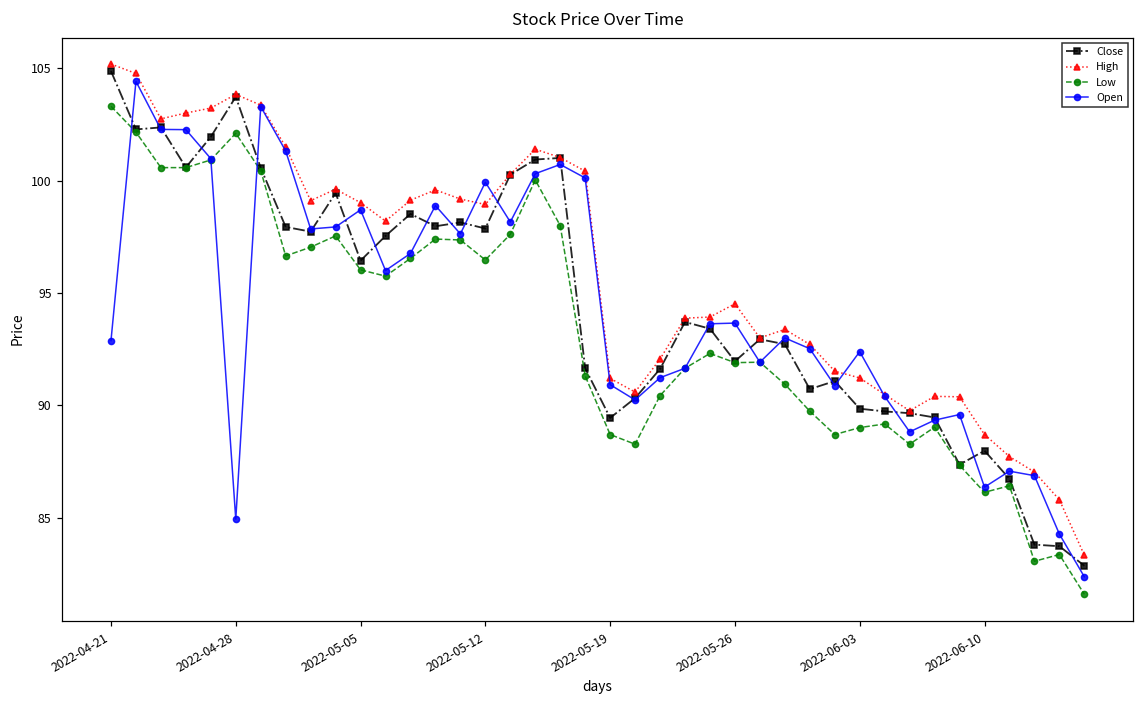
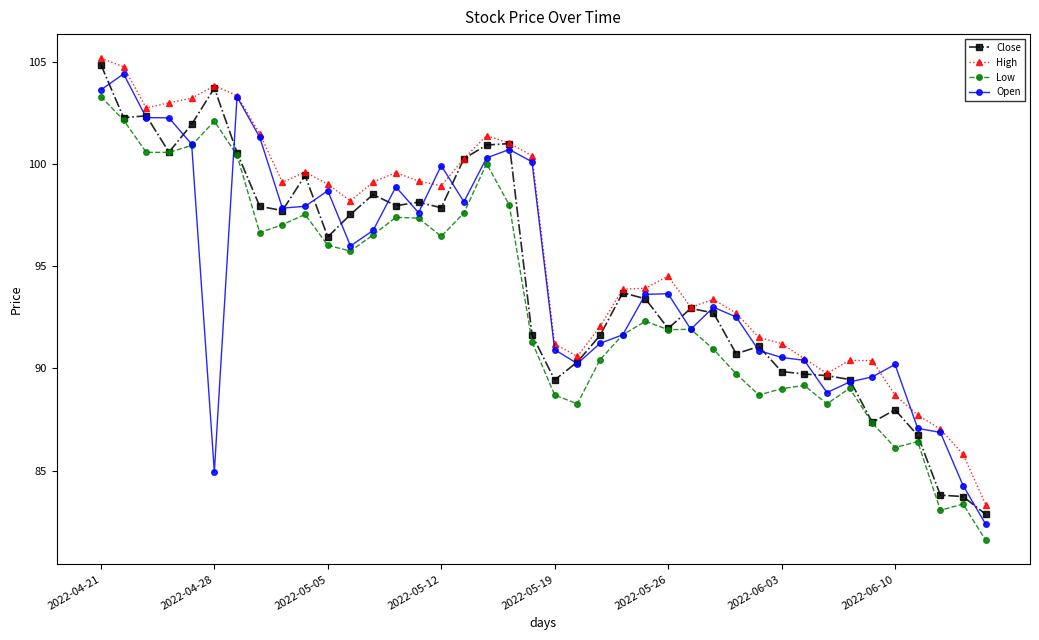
Open, 2022-04-21: 92.9 -> 103.6
Open, 2022-06-03: 92.4 -> 90.5
Open, 2022-06-10: 86.4 -> 90.2
